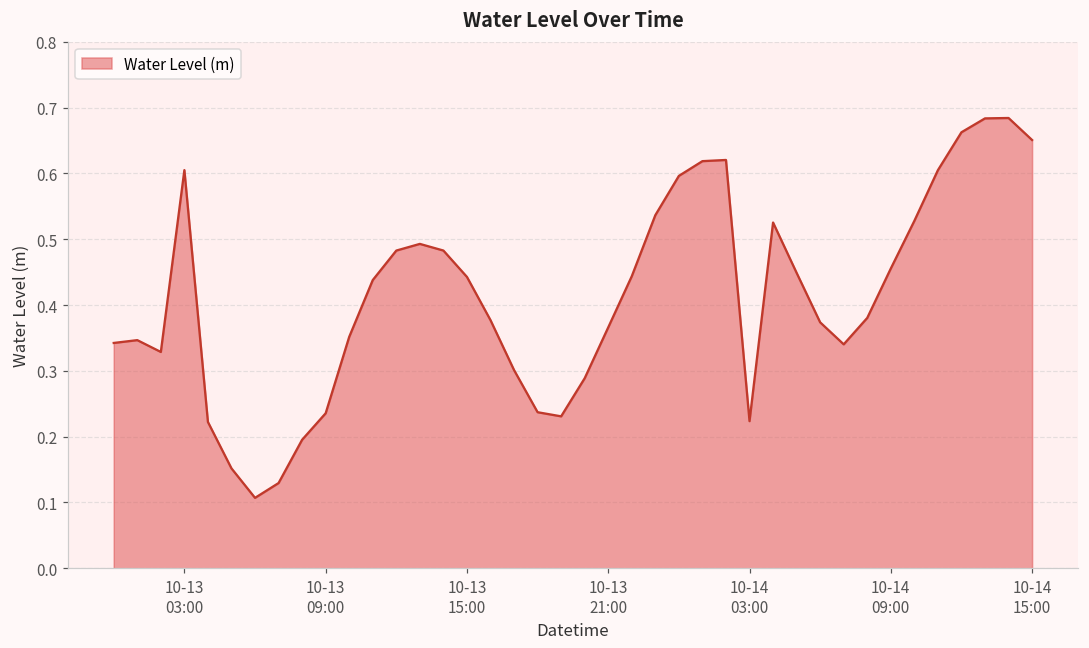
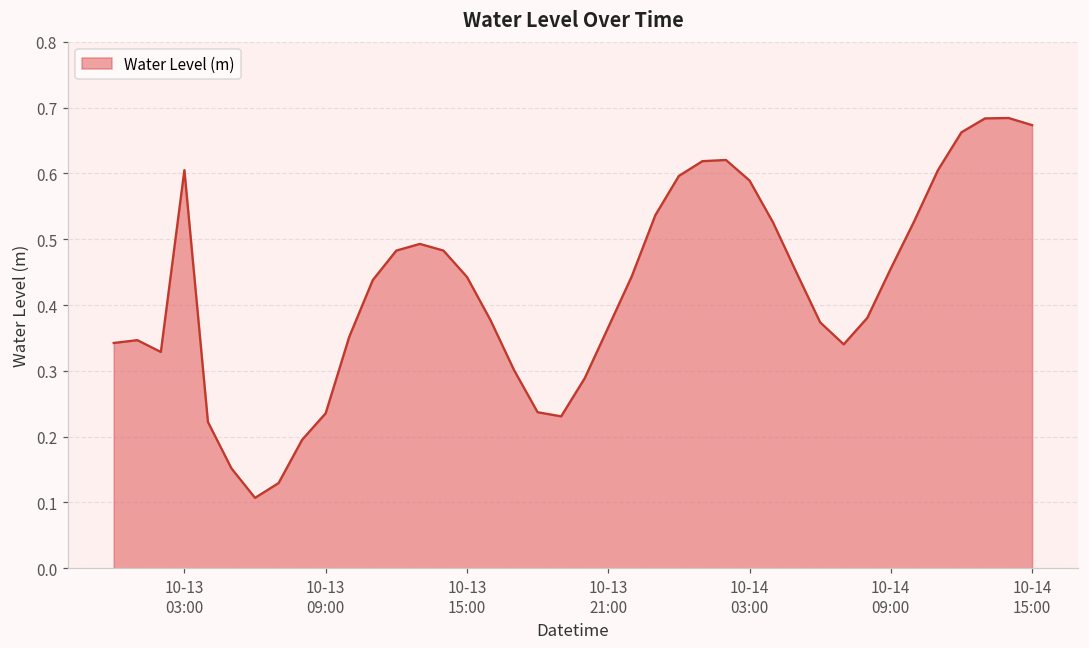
10-14 03:00: 0.22 -> 0.59
10-14 15:00: 0.65 -> 0.67
